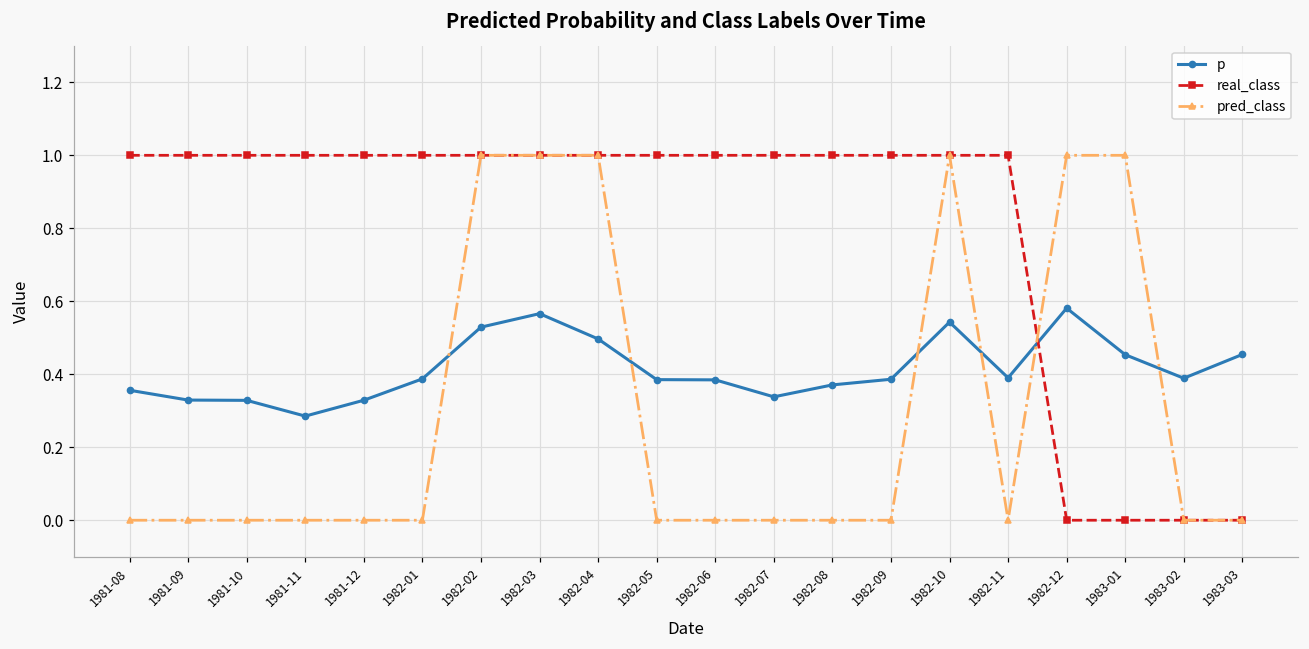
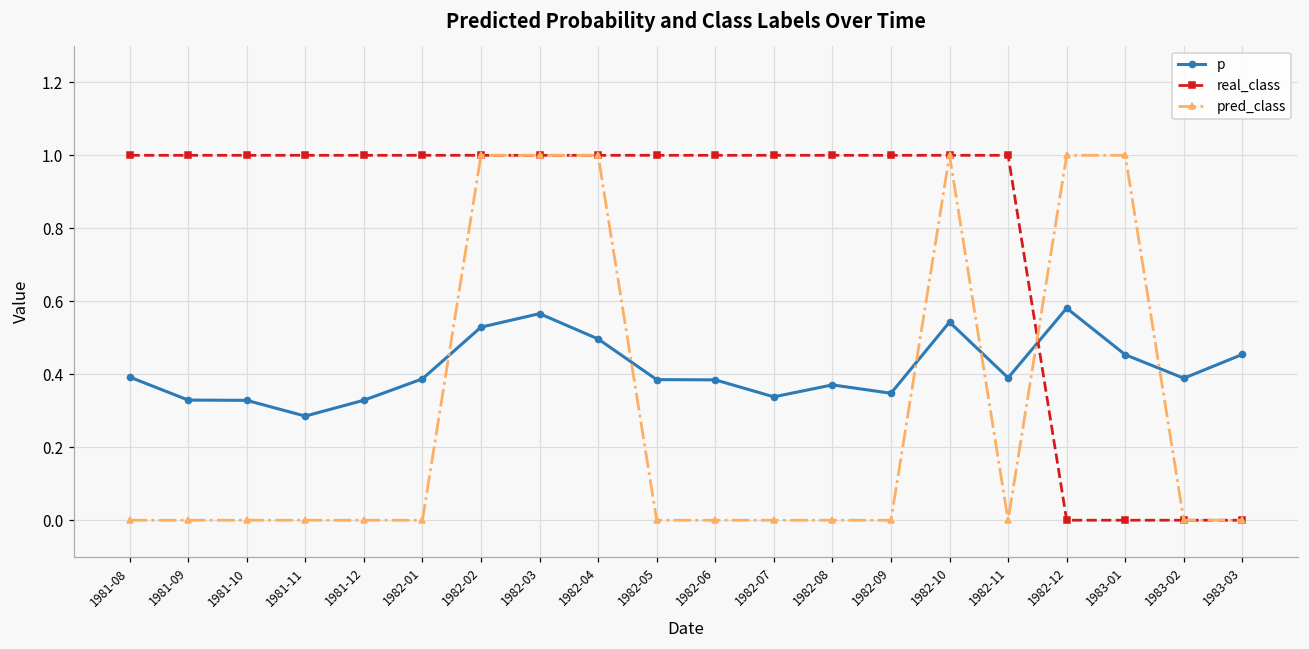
p, 1981-08: 0.36 -> 0.39
p, 1982-09: 0.39 -> 0.35
